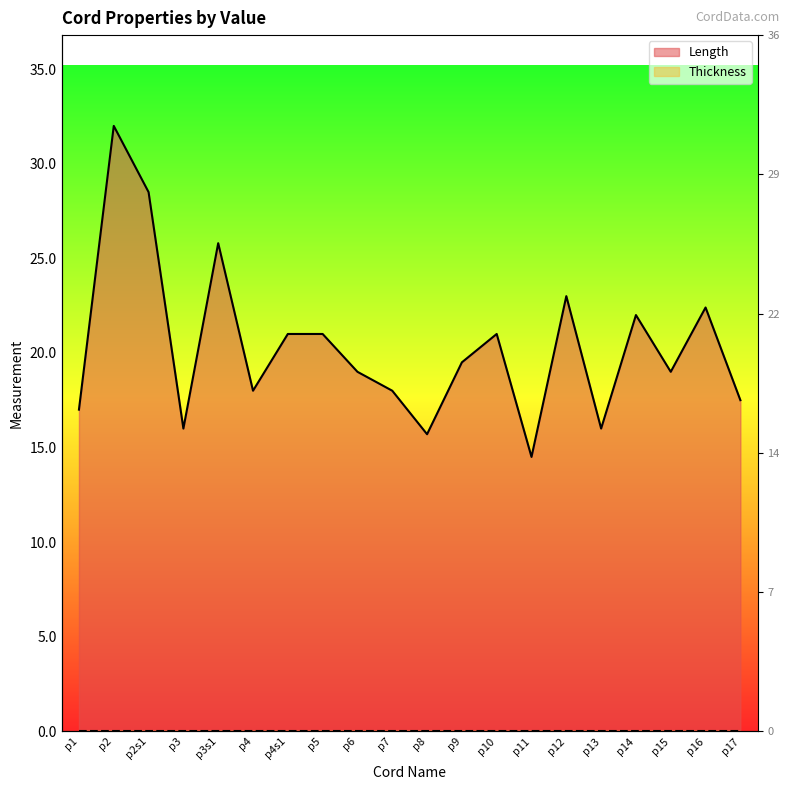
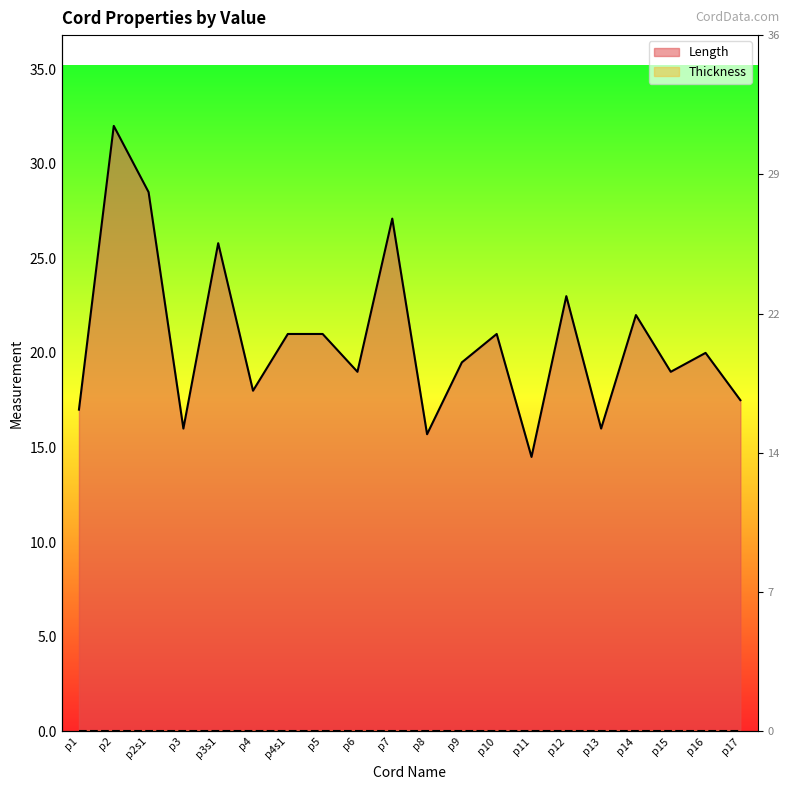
Length, p7: 18.0 -> 27.1
Length, p16: 22.4 -> 20.0
